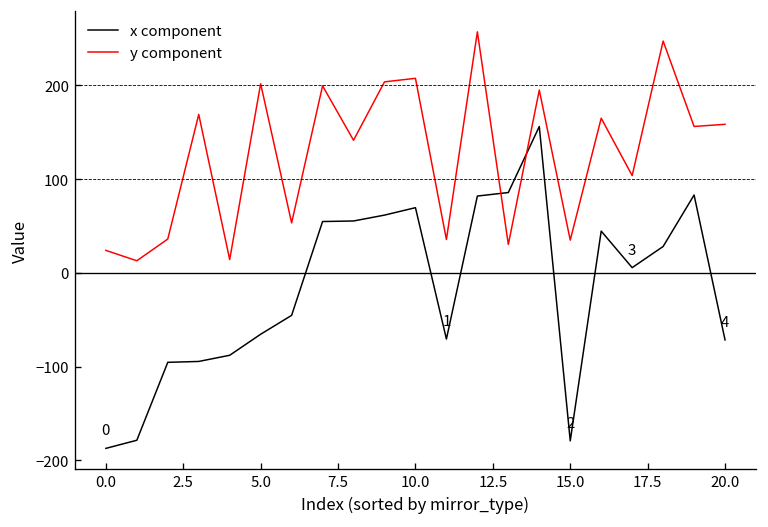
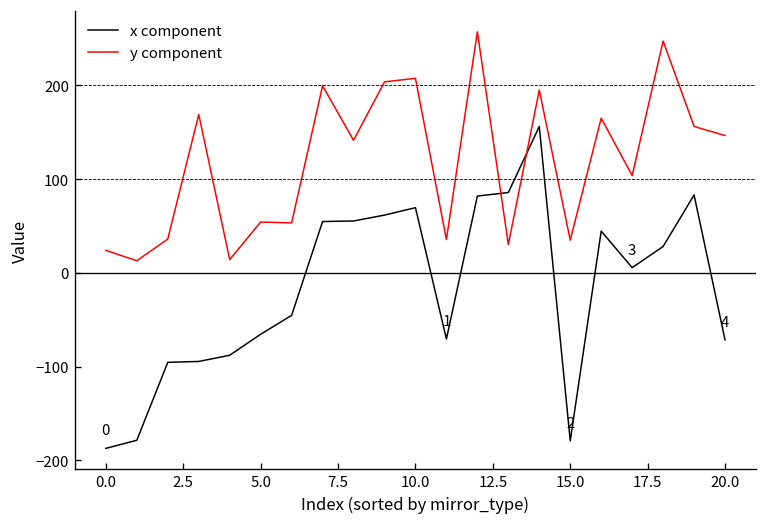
y component, 5.0: 200 -> 50
y component, 20.0: 160 -> 150
